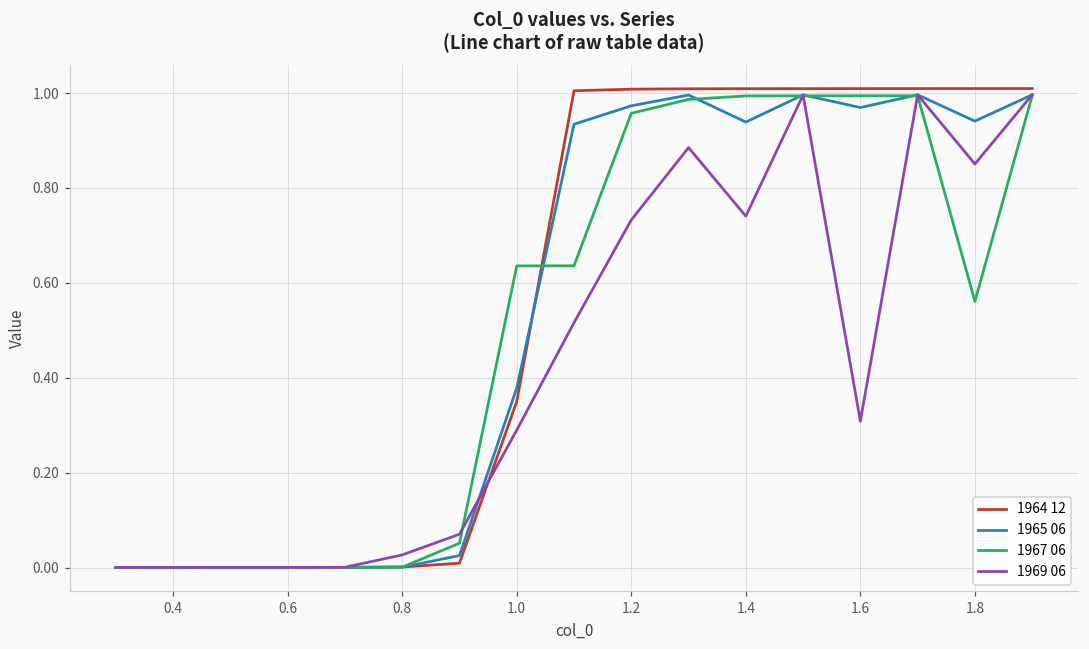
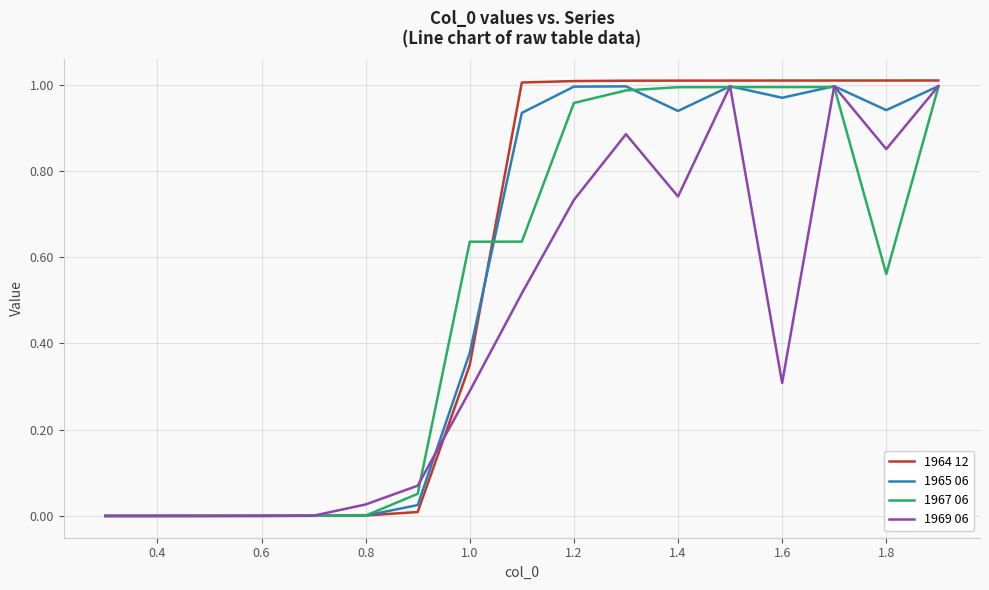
1965 06, 1.2: 0.97 -> 1.00
